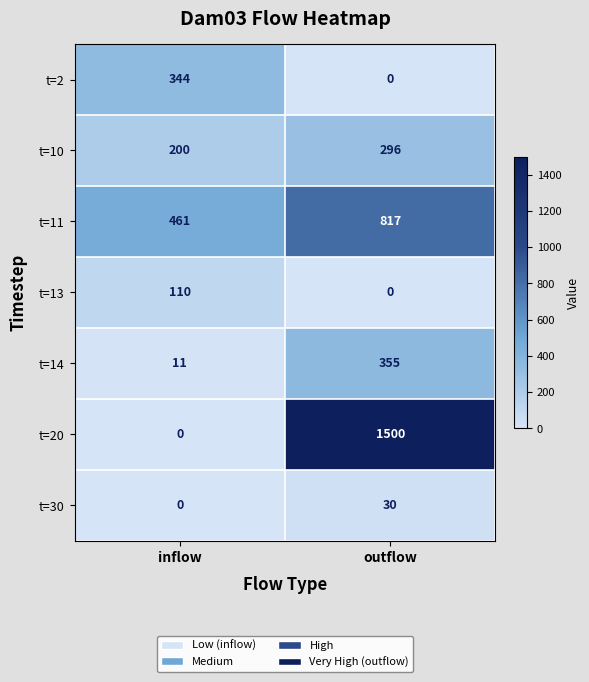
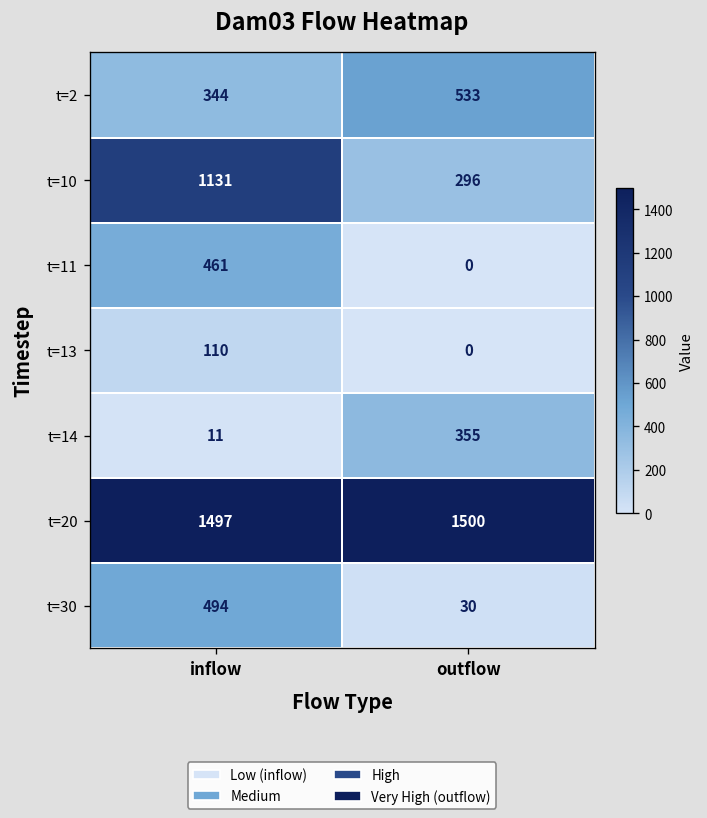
t=2, outflow: 0 -> 533
t=10, inflow: 200 -> 1131
t=11, outflow: 817 -> 0
t=20, inflow: 0 -> 1497
t=30, inflow: 0 -> 494
